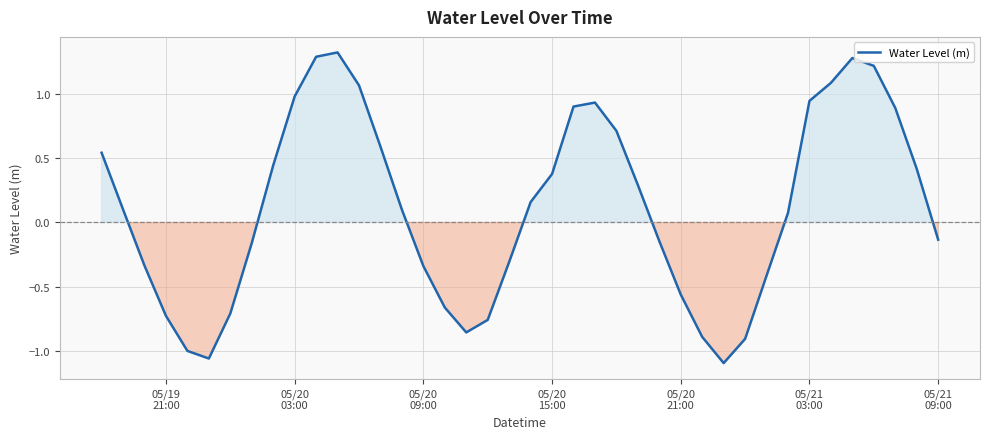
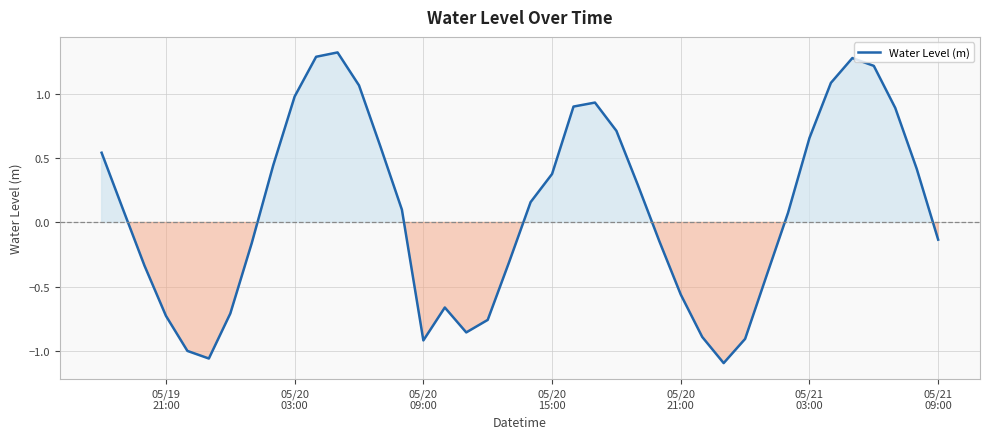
05/20 09:00: -0.34 -> -0.92
05/21 03:00: 0.95 -> 0.66
